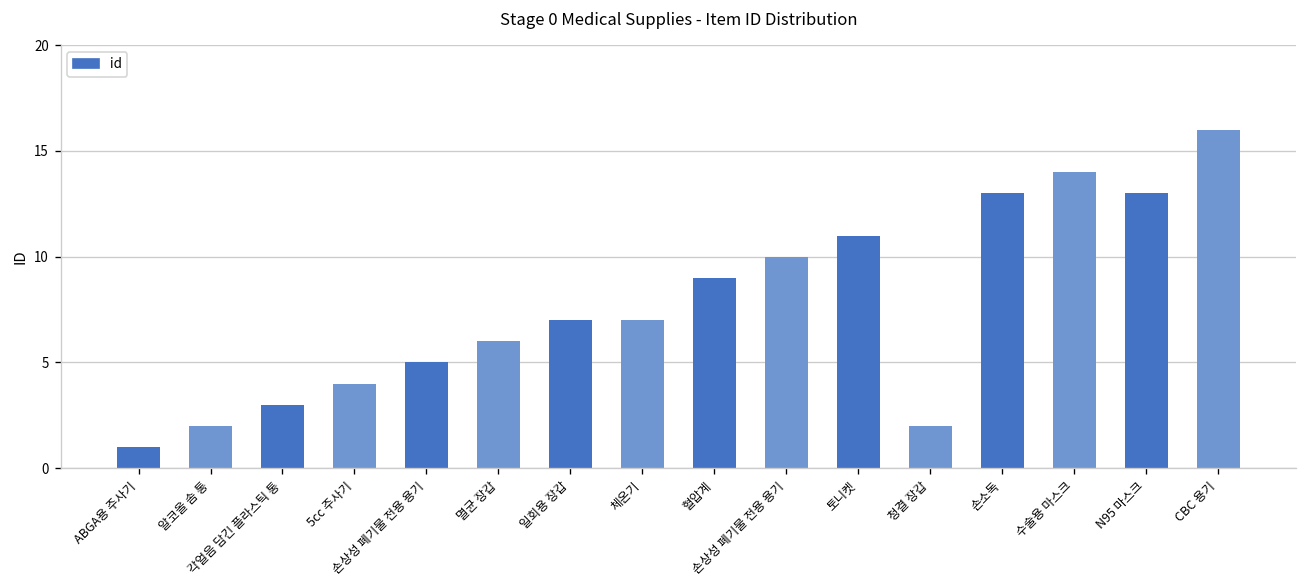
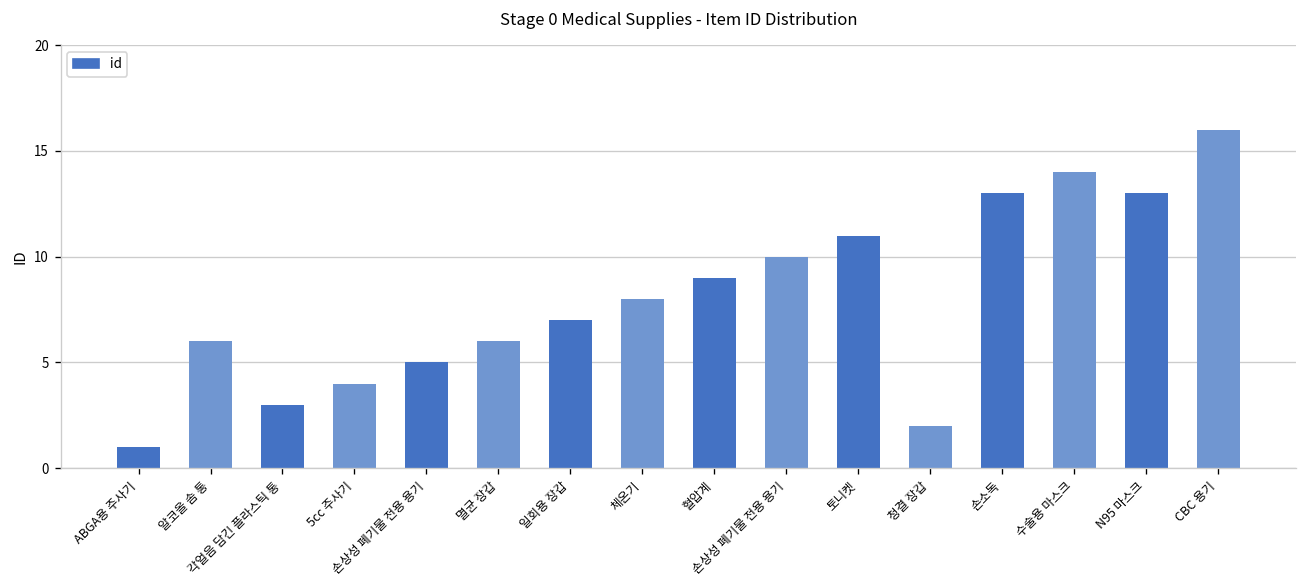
알코올 솜 통: 2 -> 6
체온기: 7 -> 8
